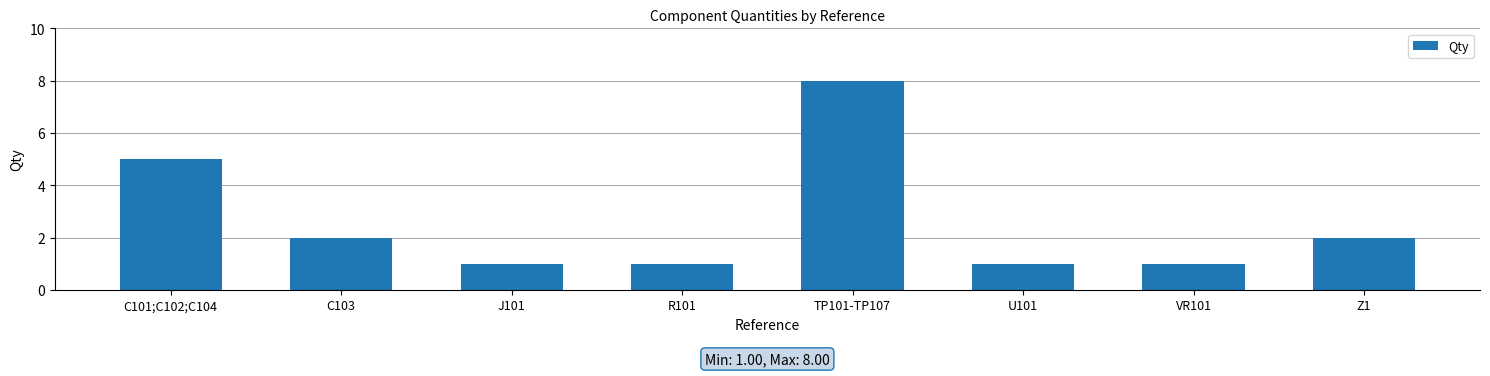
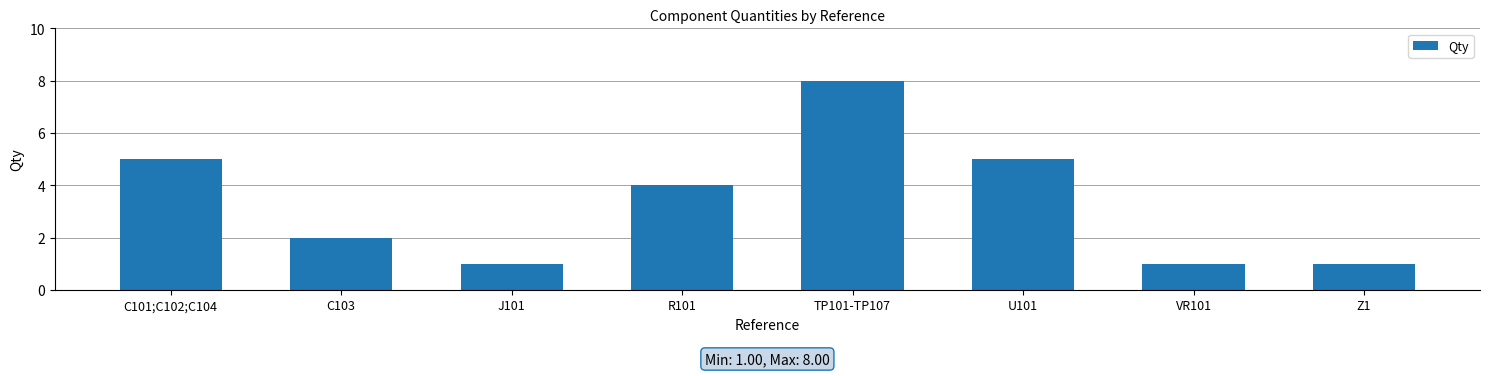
R101: 1 -> 4
U101: 1 -> 5
Z1: 2 -> 1
